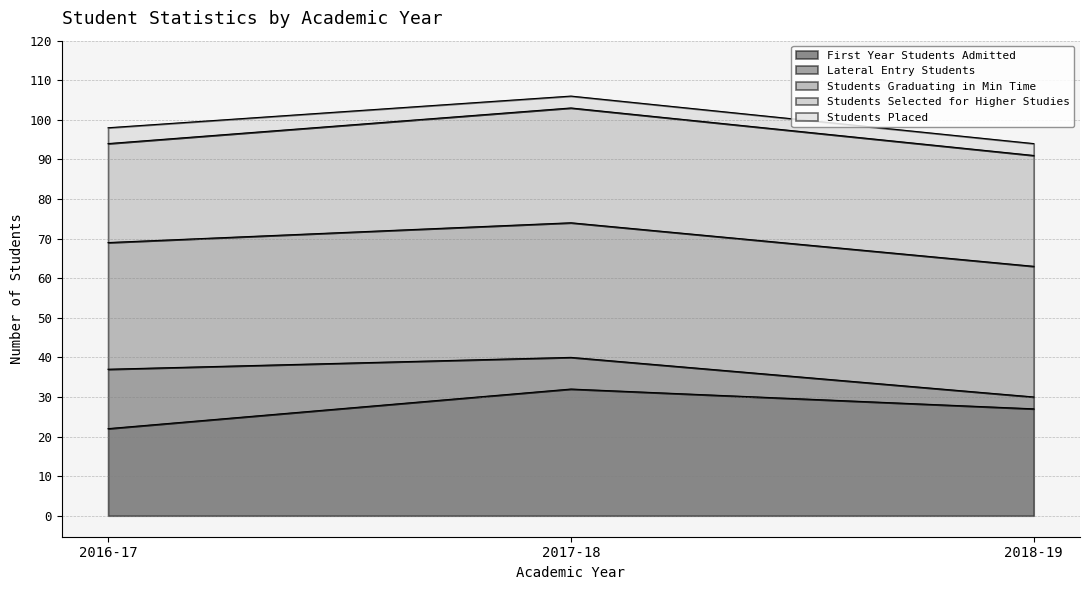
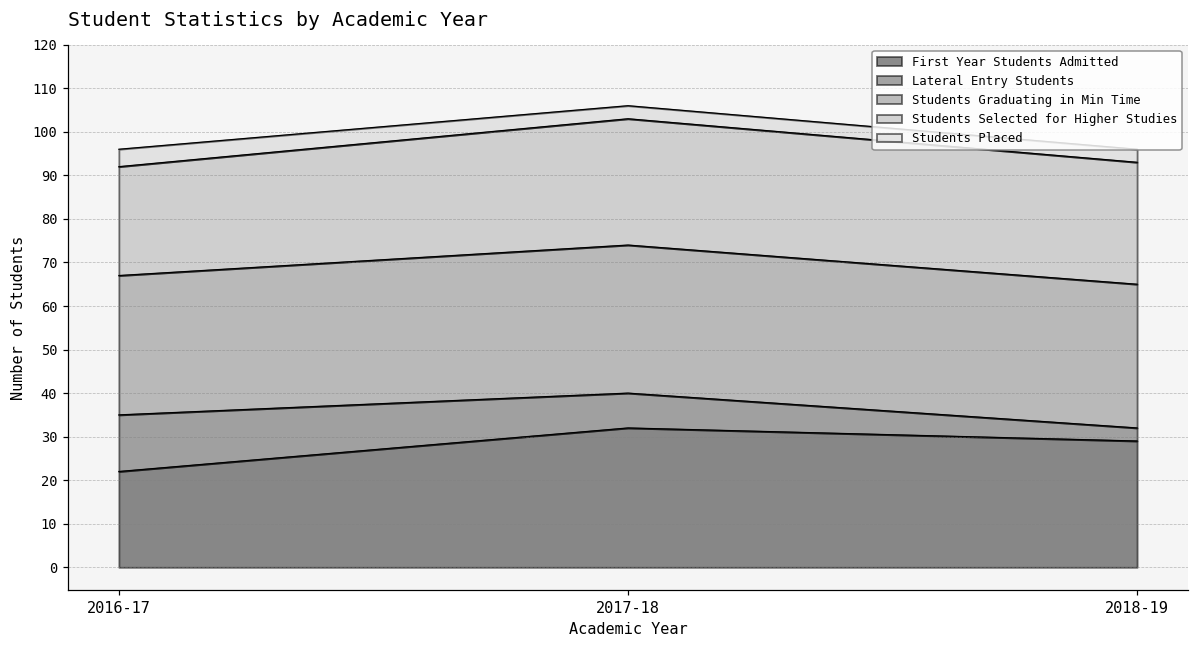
Lateral Entry Students, 2016-17: 15 -> 13
First Year Students Admitted, 2018-19: 27 -> 29
